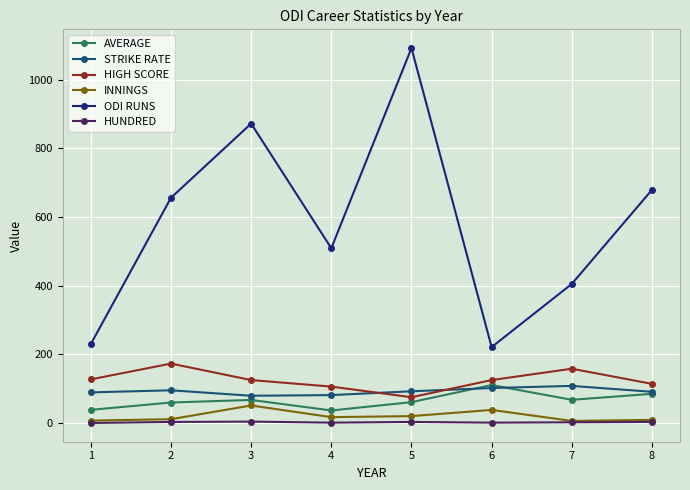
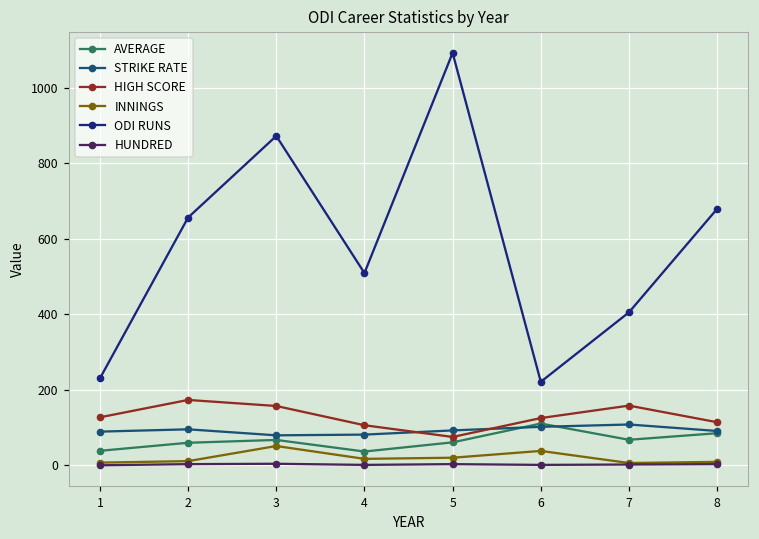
HIGH SCORE, 3: 130 -> 160
